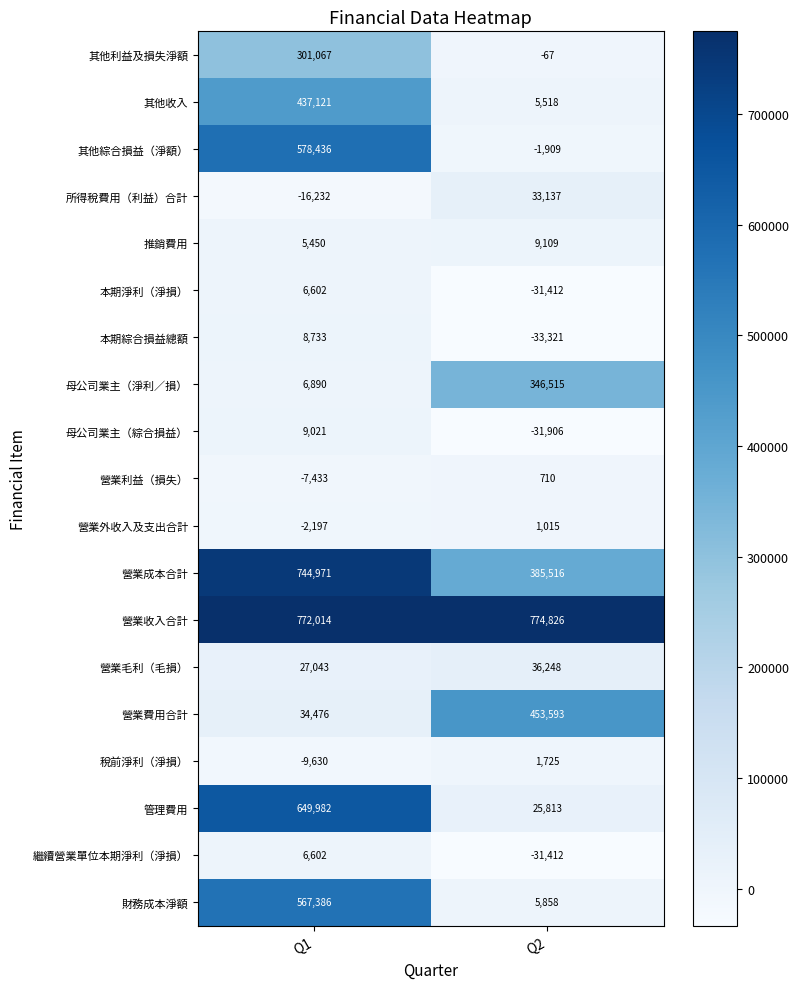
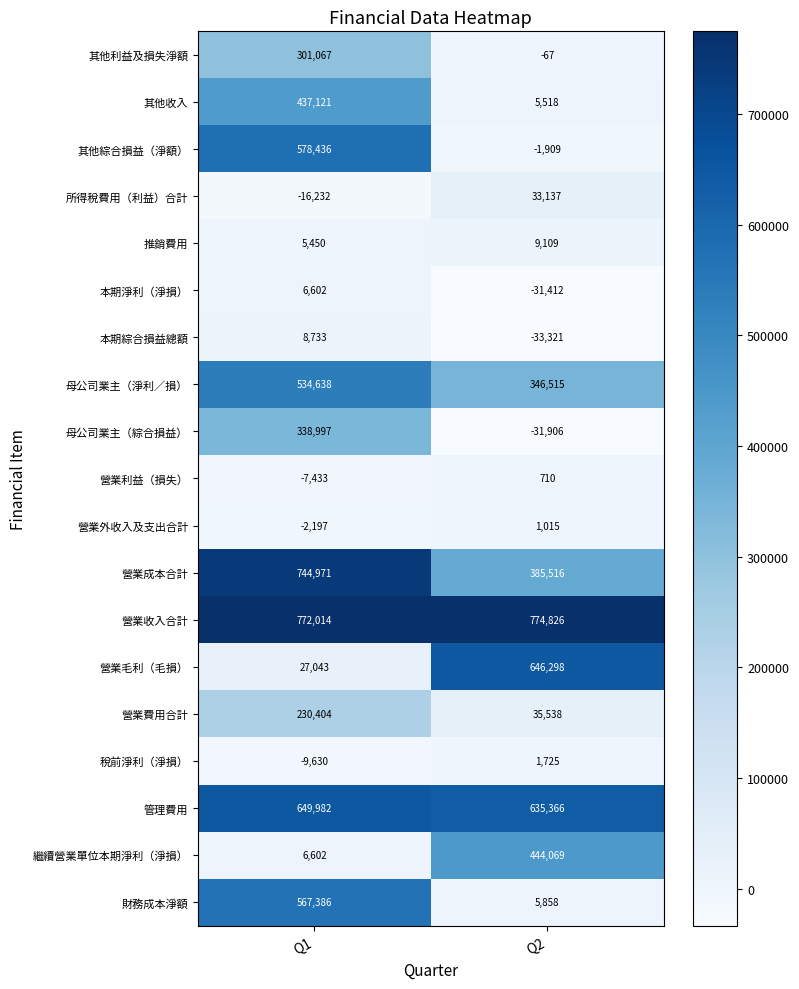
母公司業主（淨利／損）, Q1: 6,890 -> 534,638
母公司業主（綜合損益）, Q1: 9,021 -> 338,997
營業毛利（毛損）, Q2: 36,248 -> 646,298
營業費用合計, Q1: 34,476 -> 230,404
營業費用合計, Q2: 453,593 -> 35,538
管理費用, Q2: 25,813 -> 635,366
繼續營業單位本期淨利（淨損）, Q2: -31,412 -> 444,069
